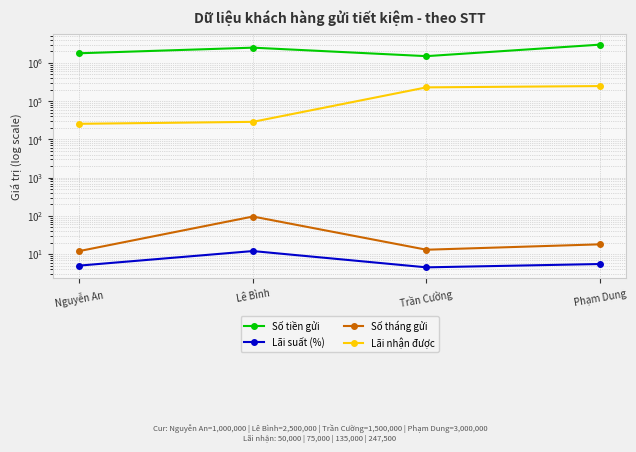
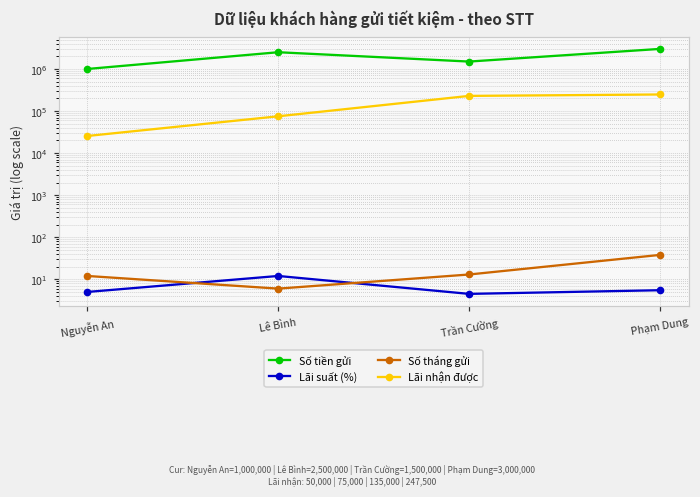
Số tiền gửi, Nguyễn An: 2000000 -> 1000000
Số tháng gửi, Lê Bình: 100 -> 6
Lãi nhận được, Lê Bình: 30000 -> 80000
Số tháng gửi, Phạm Dung: 20 -> 40
